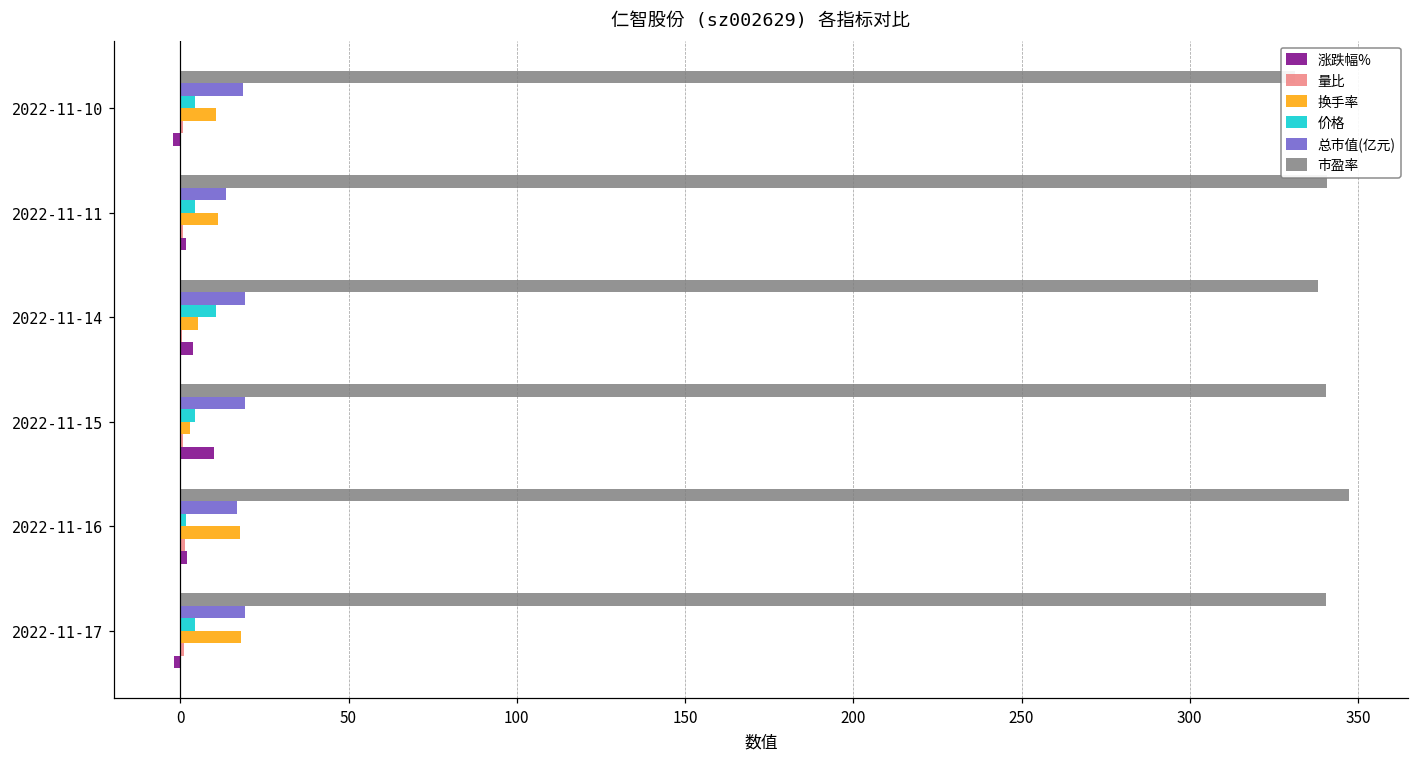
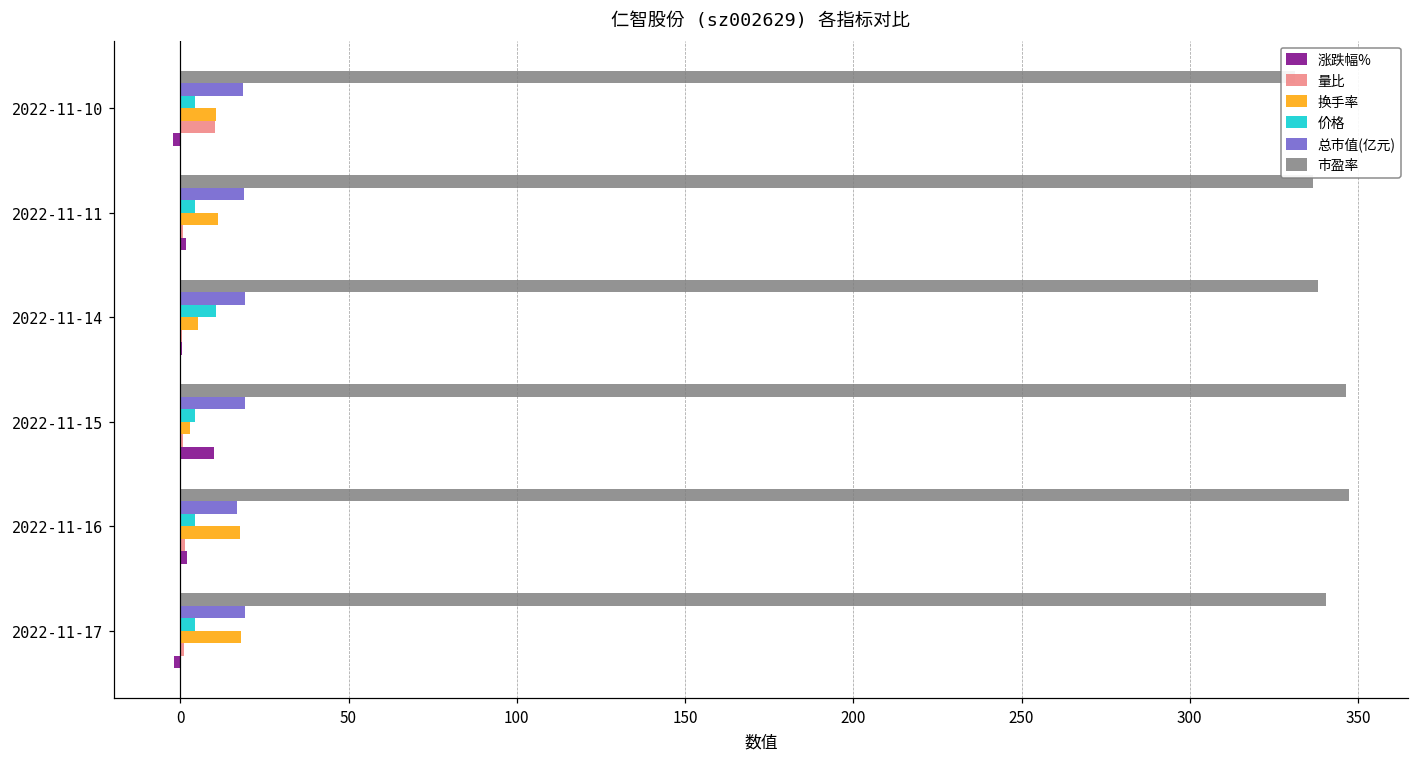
量比, 2022-11-10: 1 -> 10
市盈率, 2022-11-11: 341 -> 337
总市值(亿元), 2022-11-11: 14 -> 19
涨跌幅%, 2022-11-14: 4 -> 0
市盈率, 2022-11-15: 340 -> 347
价格, 2022-11-16: 2 -> 5
